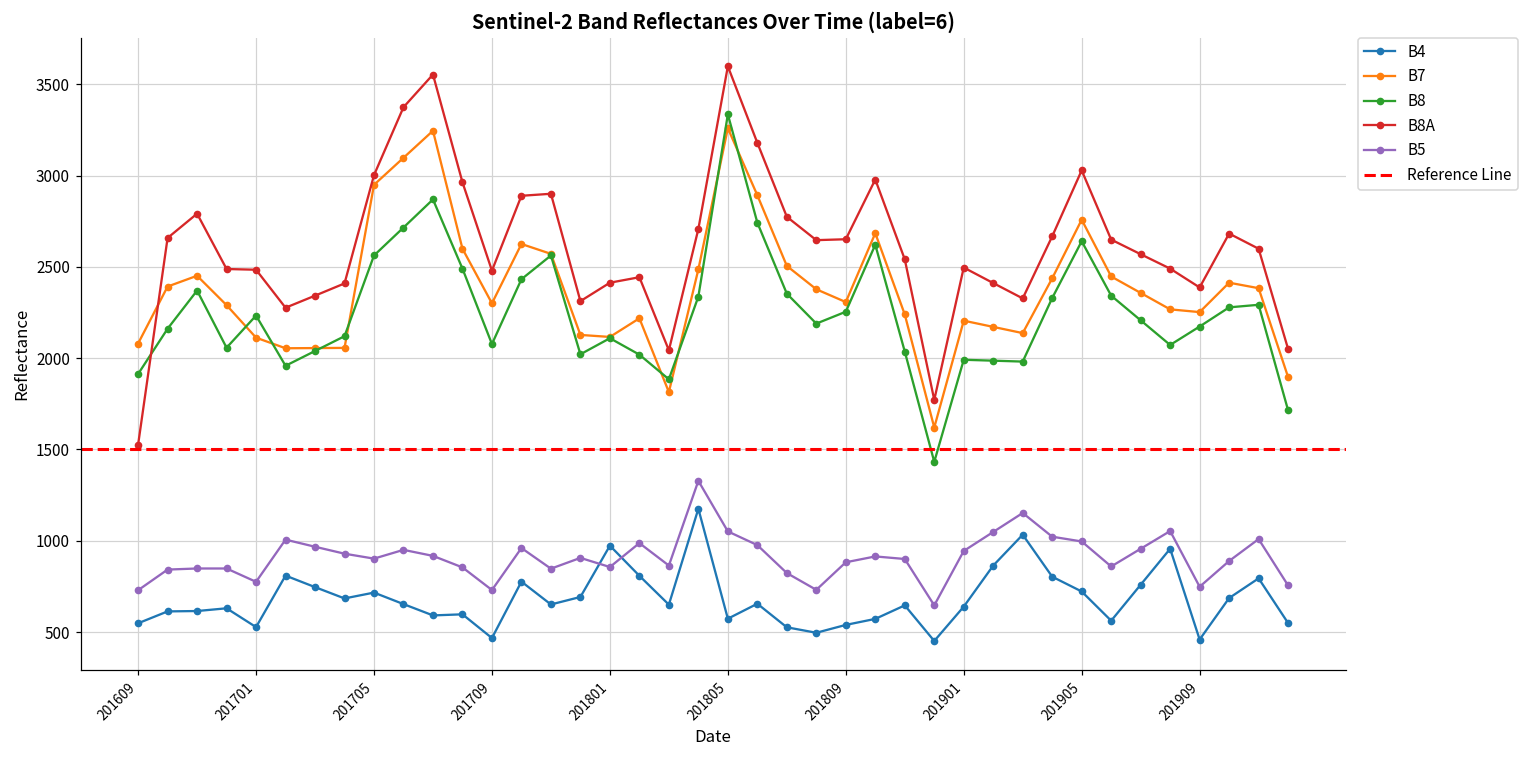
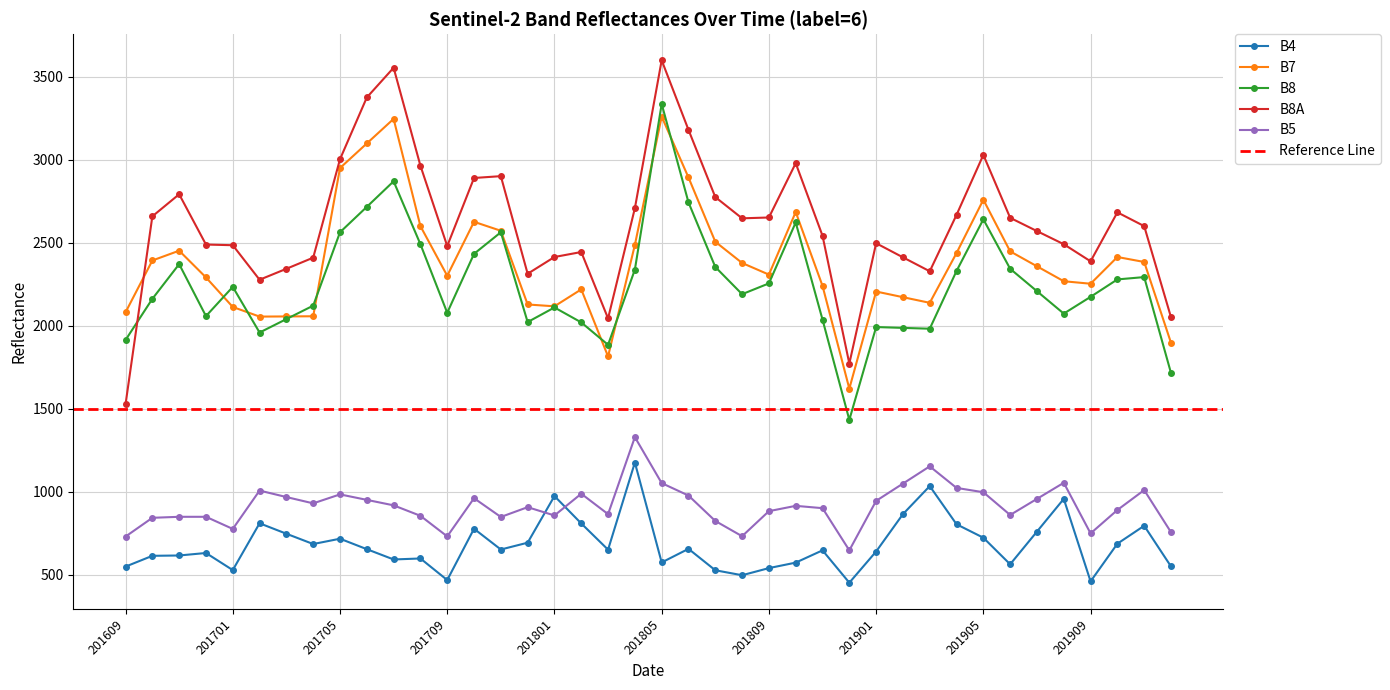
B5, 201705: 900 -> 980
